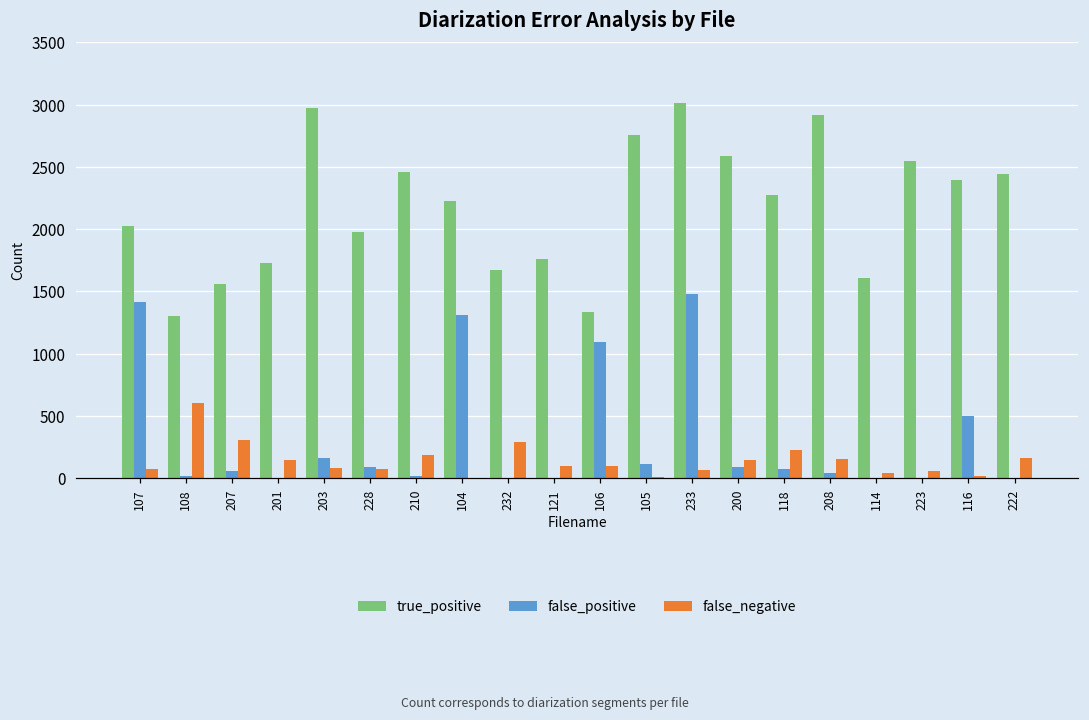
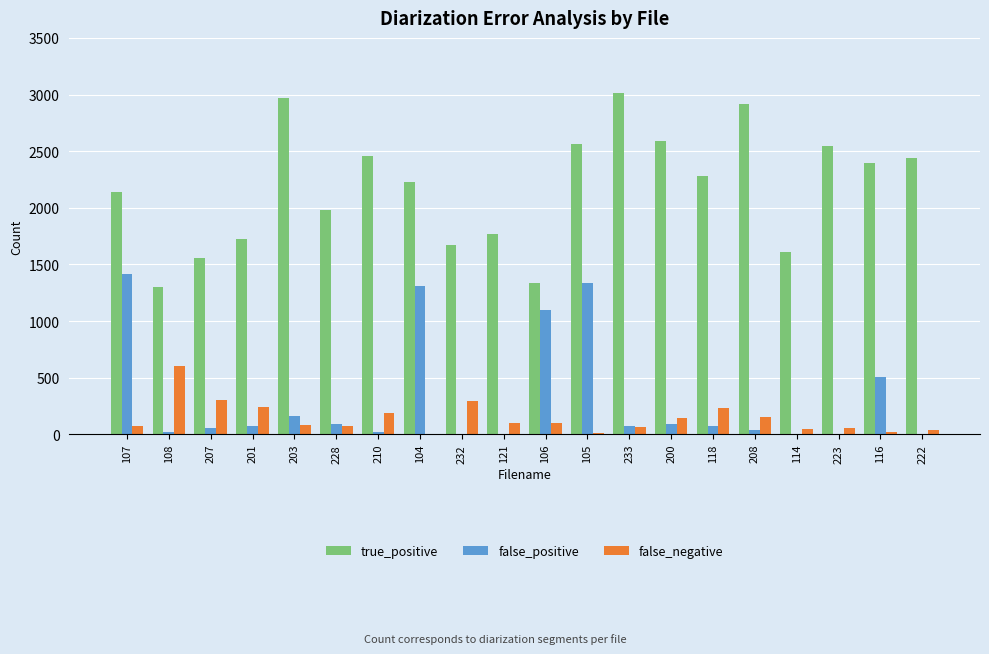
true_positive, 107: 2030 -> 2140
false_positive, 201: 0 -> 80
false_negative, 201: 140 -> 240
true_positive, 105: 2760 -> 2560
false_positive, 105: 120 -> 1330
false_positive, 233: 1480 -> 70
false_negative, 222: 160 -> 40
